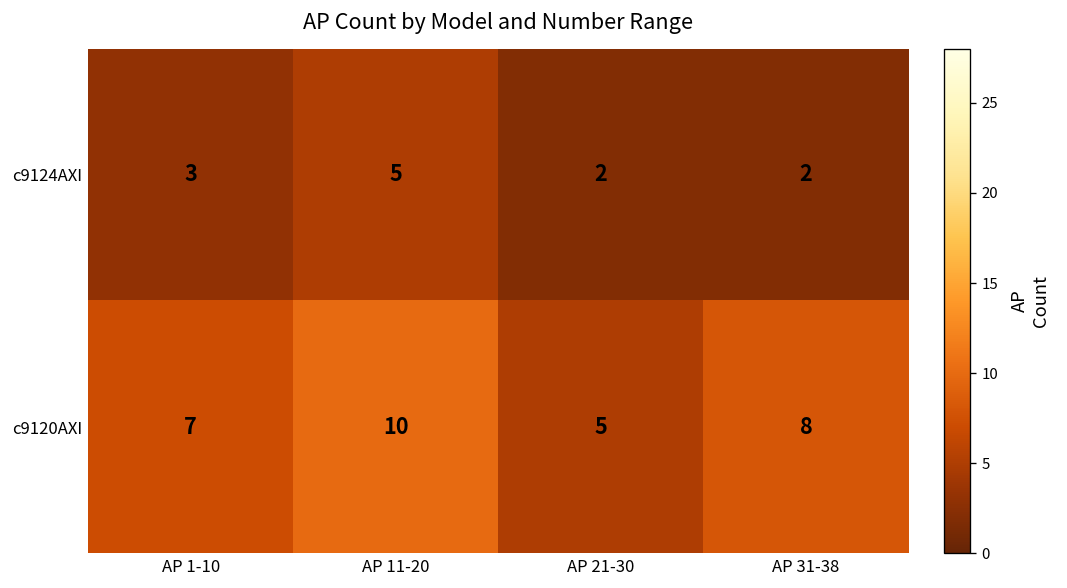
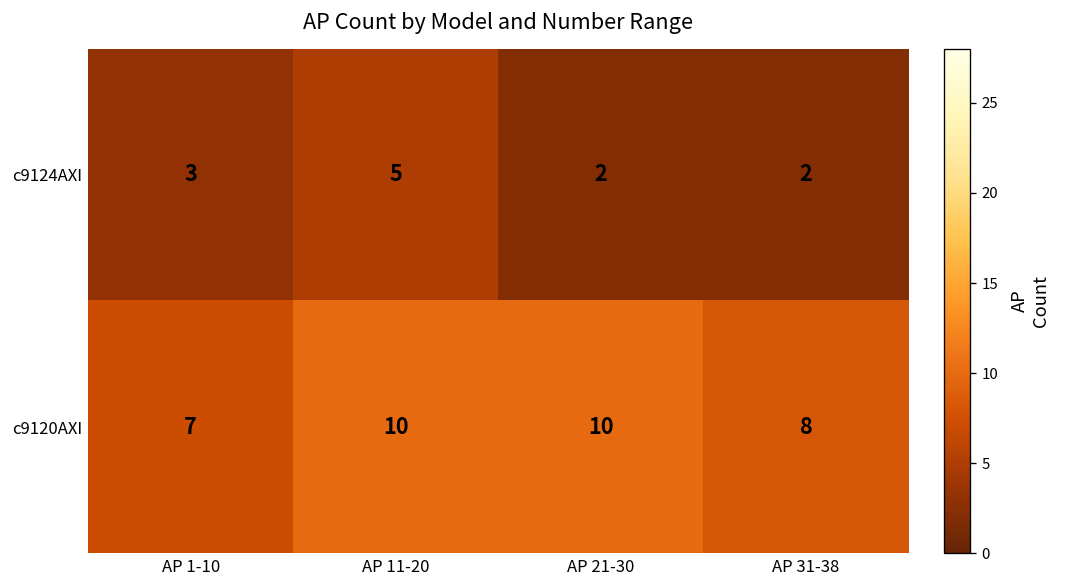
c9120AXI, AP 21-30: 5 -> 10
